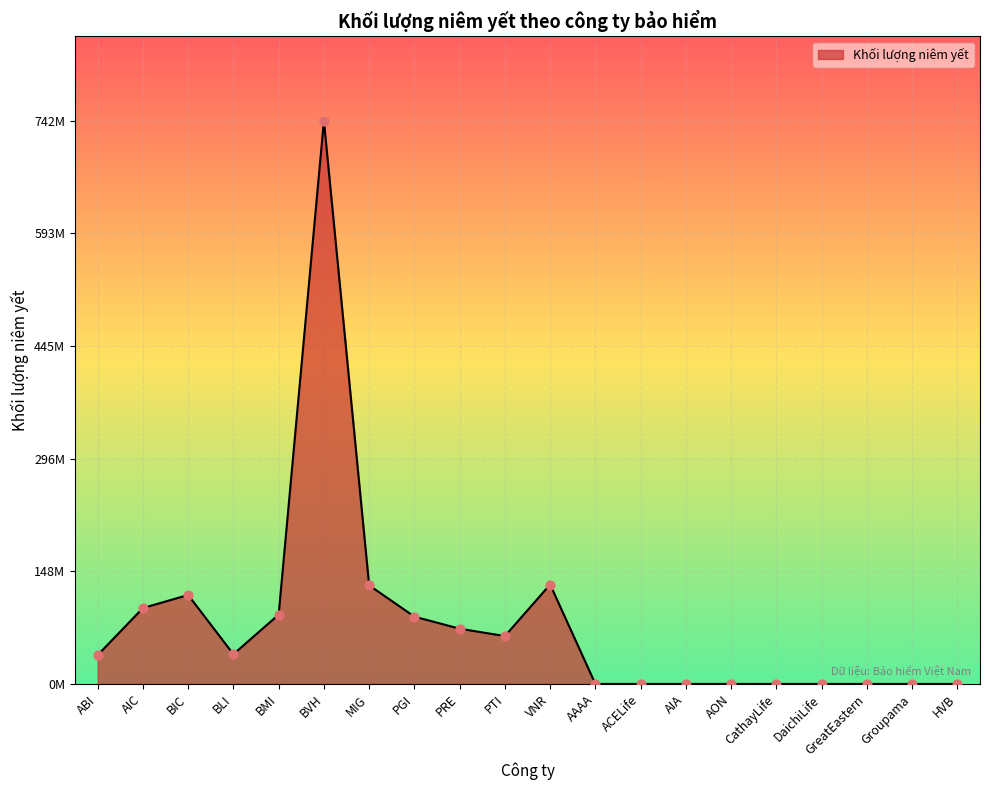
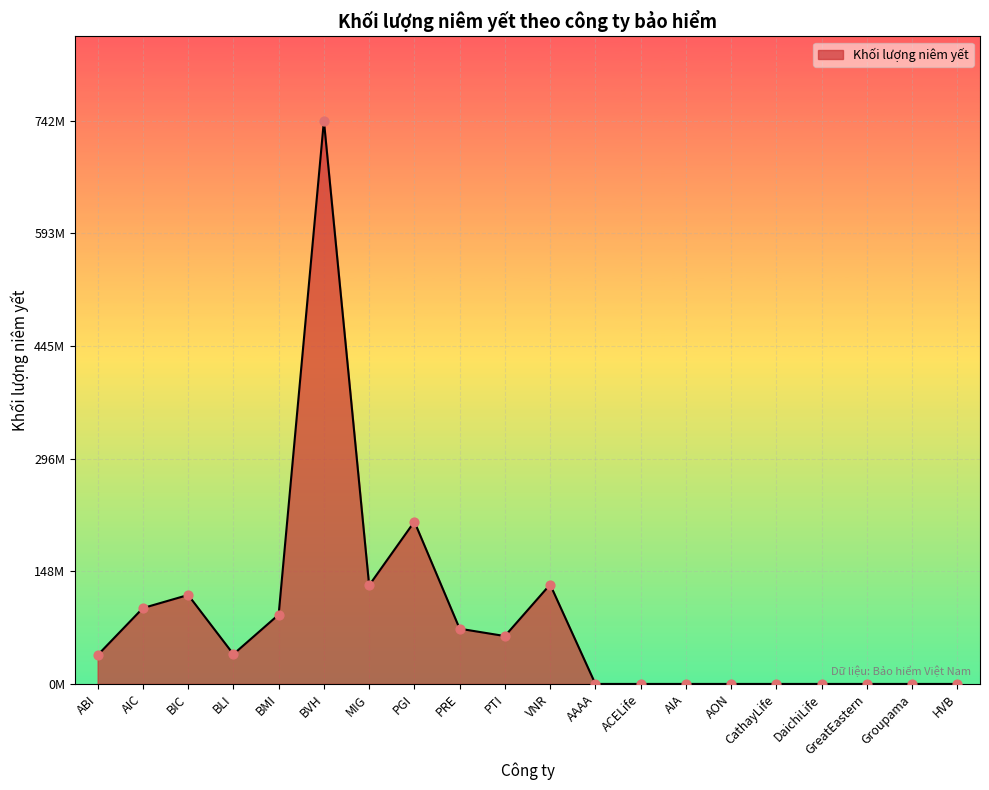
PGI: 90000000 -> 210000000
